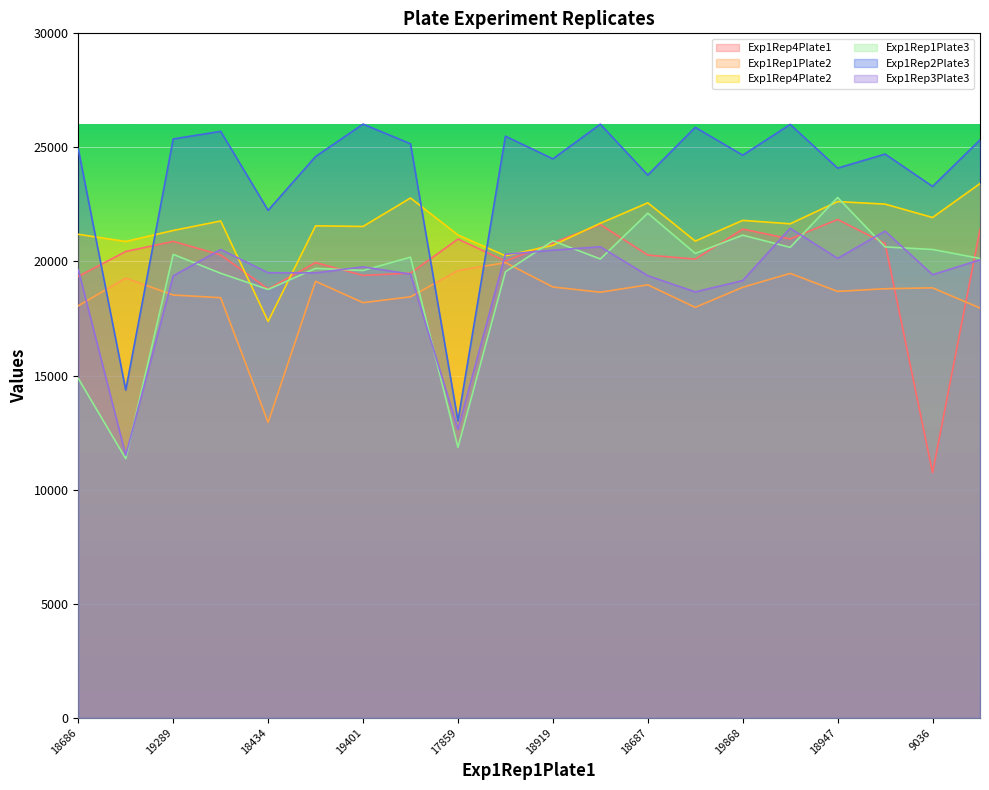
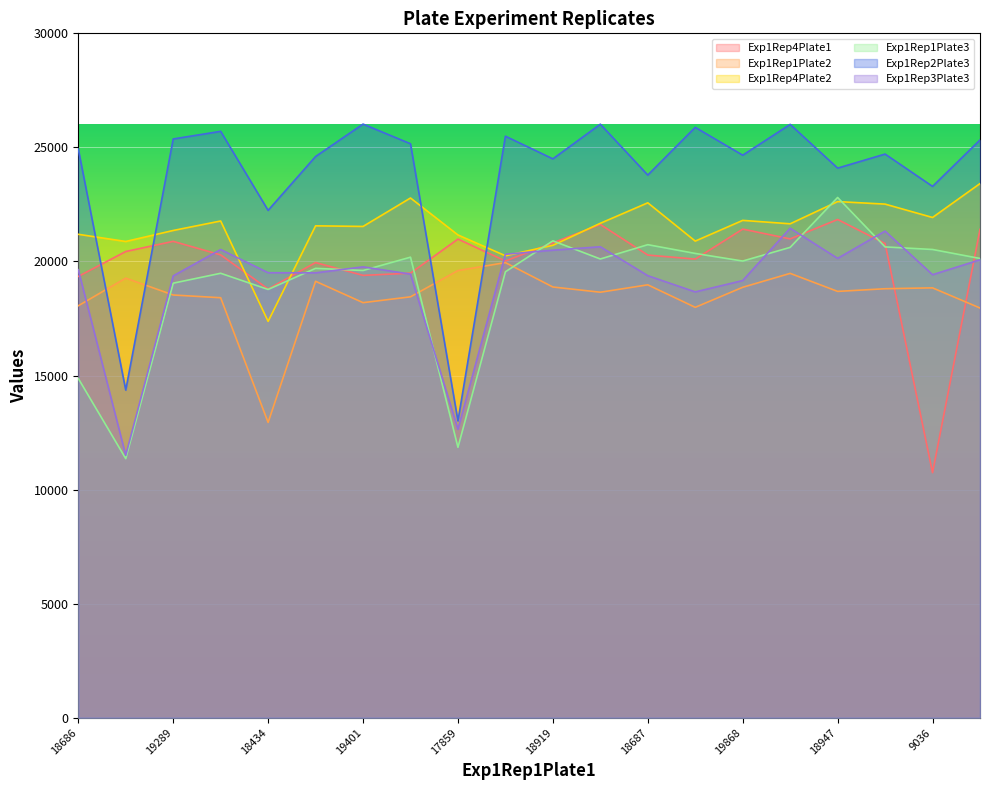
Exp1Rep1Plate3, 19289: 20300 -> 19000
Exp1Rep1Plate3, 18687: 22100 -> 20700
Exp1Rep1Plate3, 19868: 21200 -> 20000
